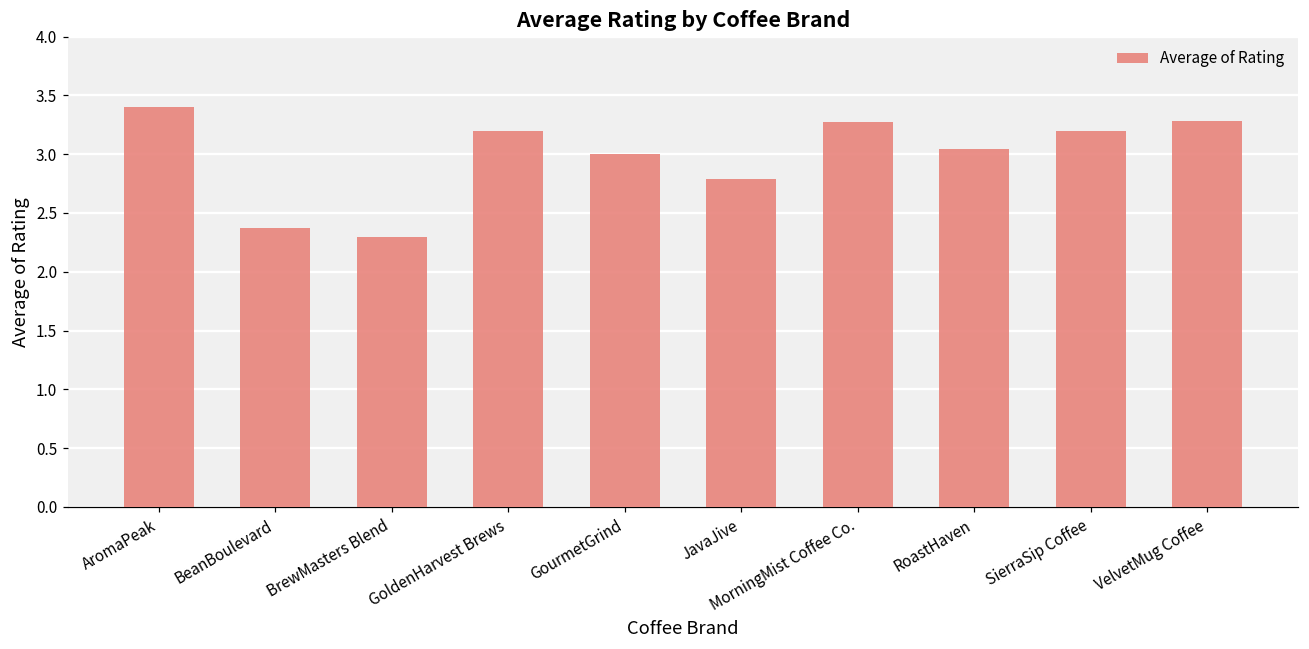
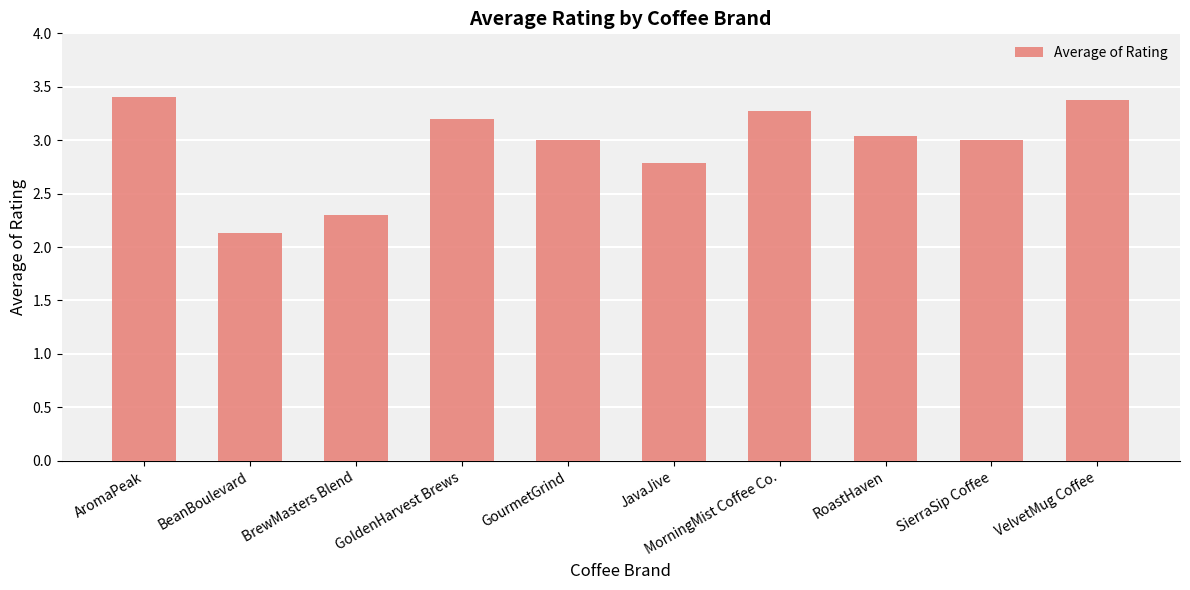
BeanBoulevard: 2.38 -> 2.13
SierraSip Coffee: 3.2 -> 3.0
VelvetMug Coffee: 3.28 -> 3.38
